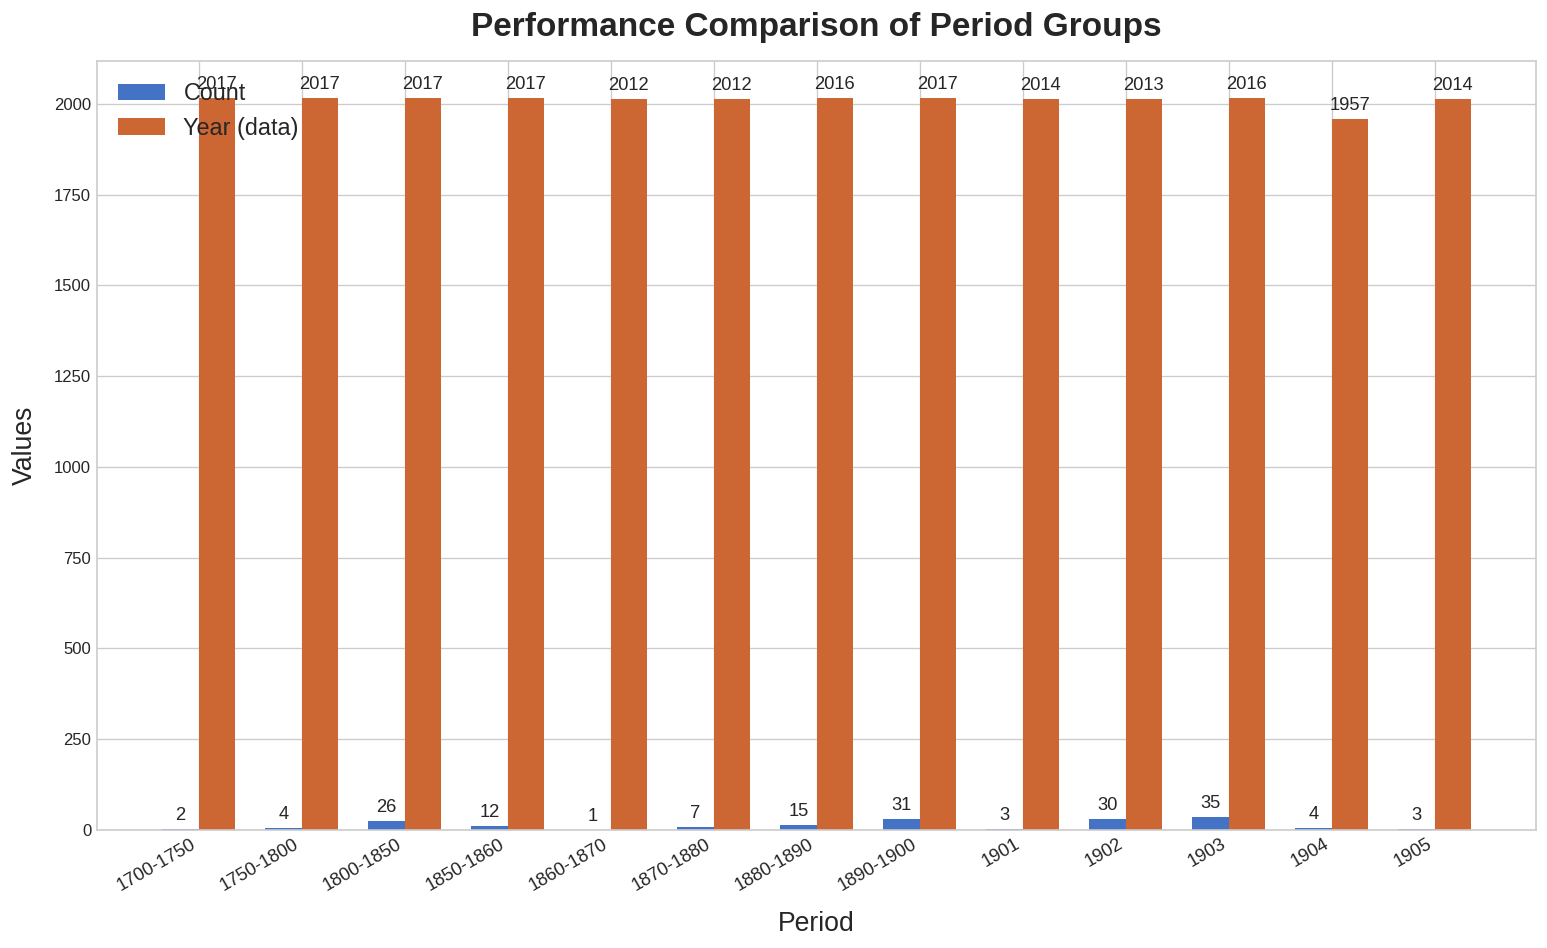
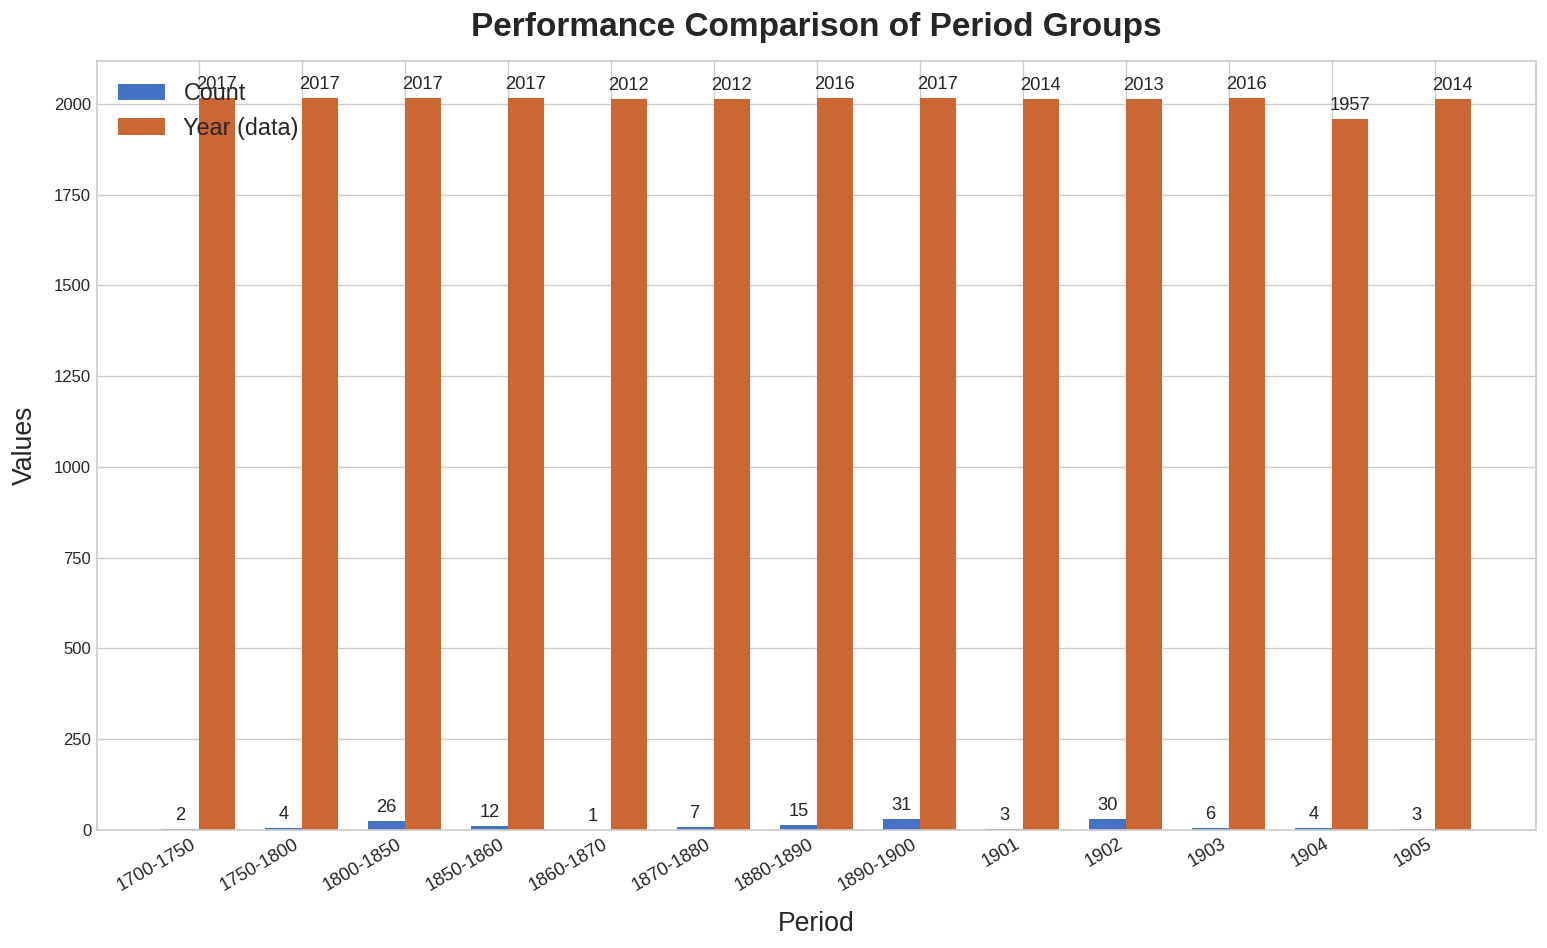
Count, 1903: 35 -> 6
